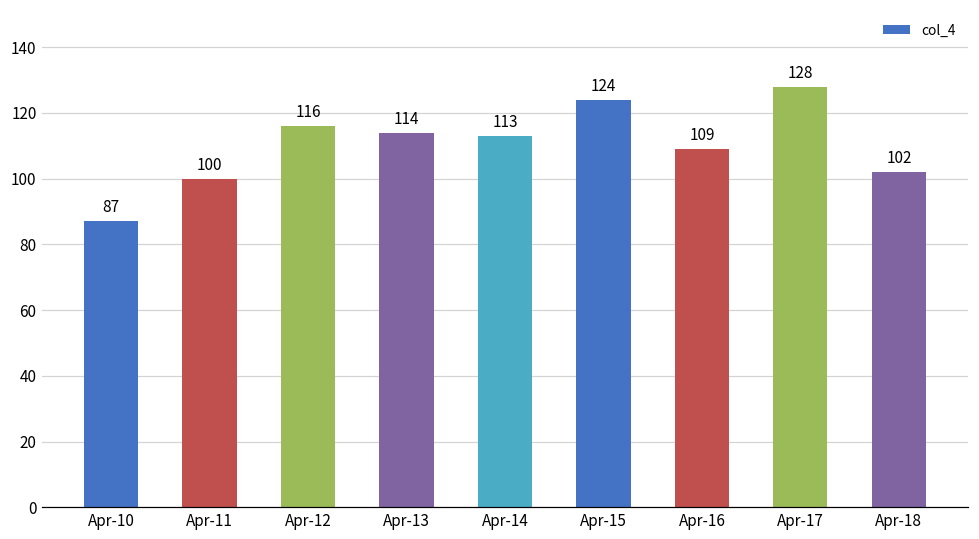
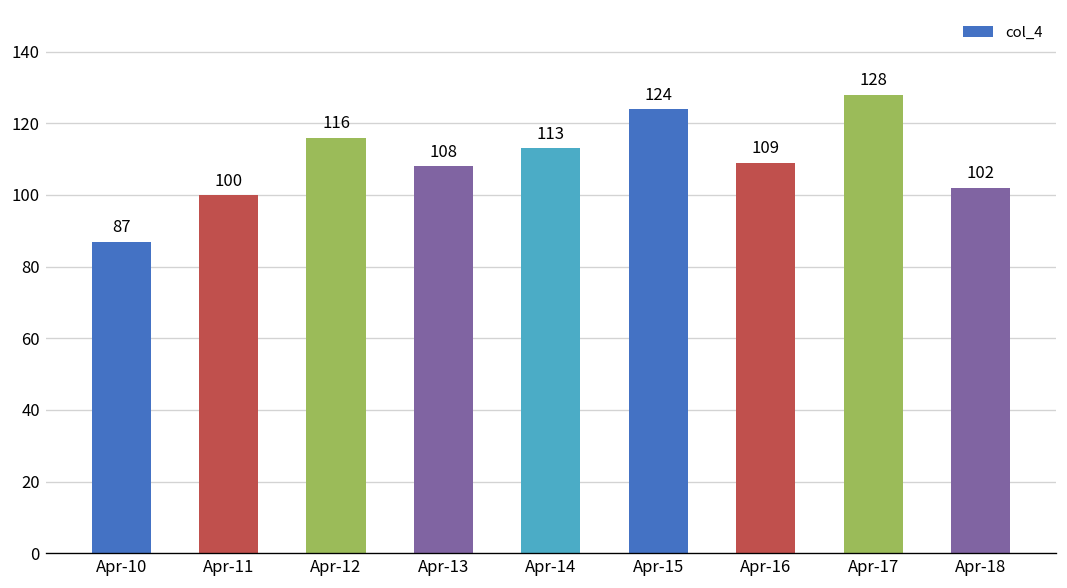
Apr-13: 114 -> 108
